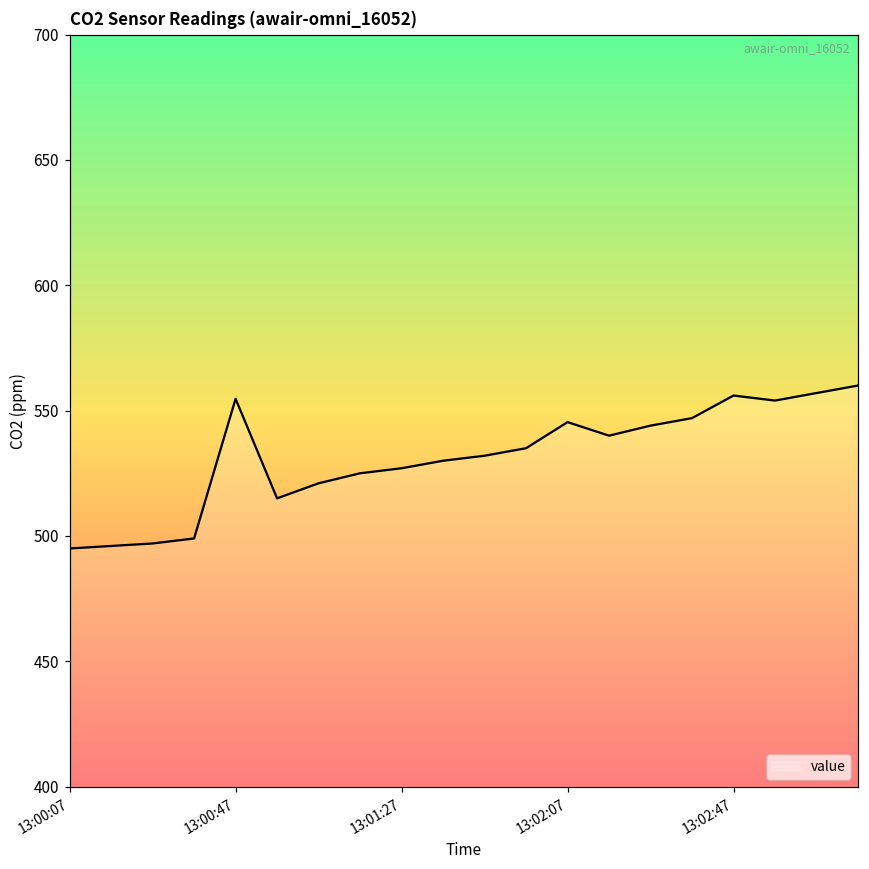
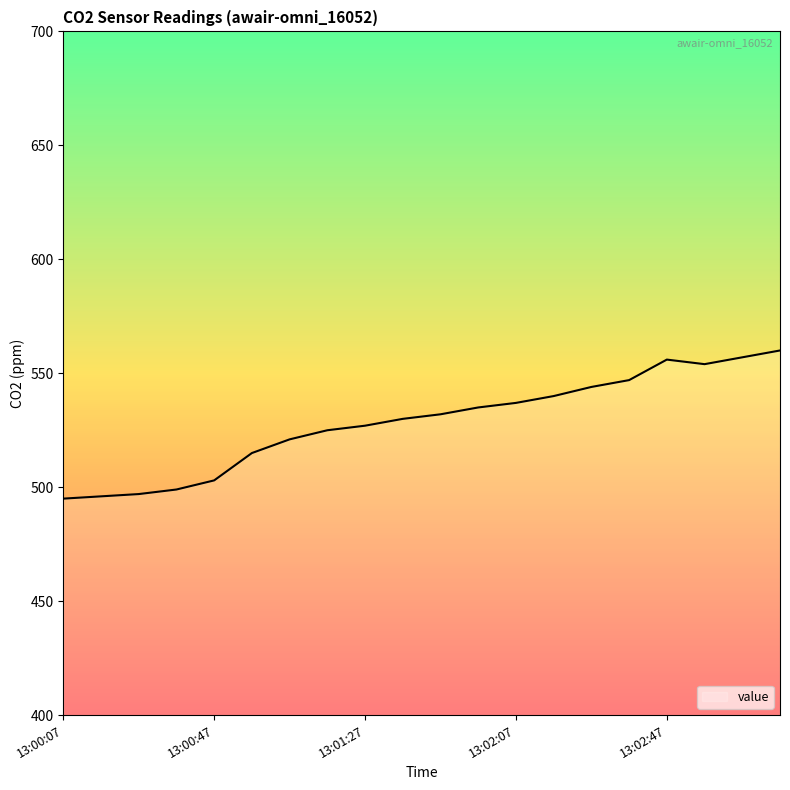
13:00:47: 555 -> 503
13:02:07: 545 -> 537
